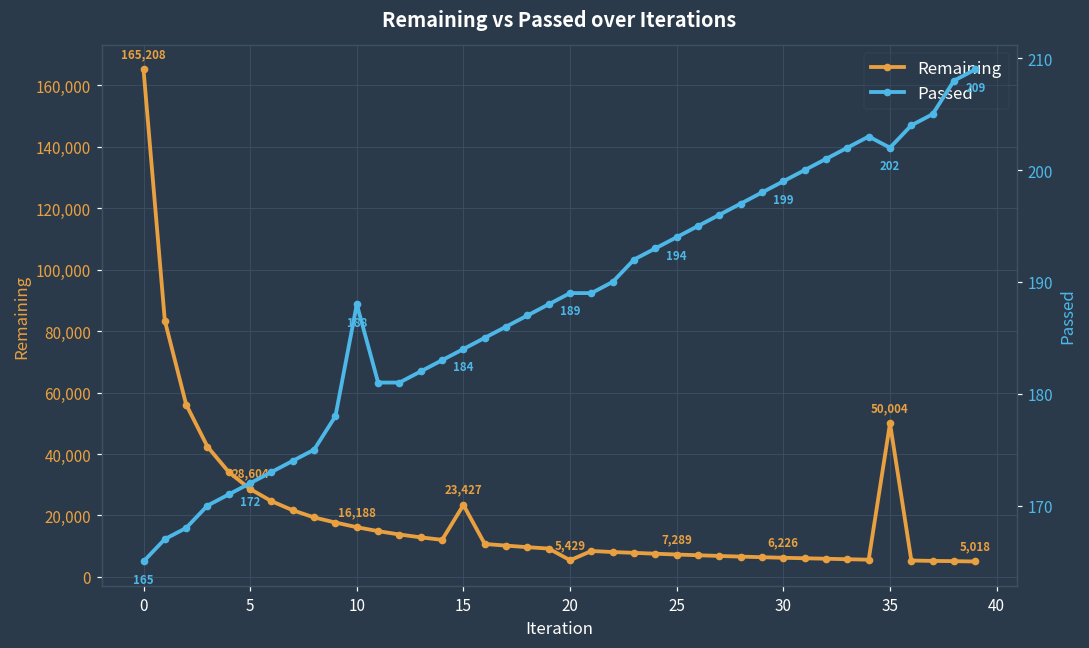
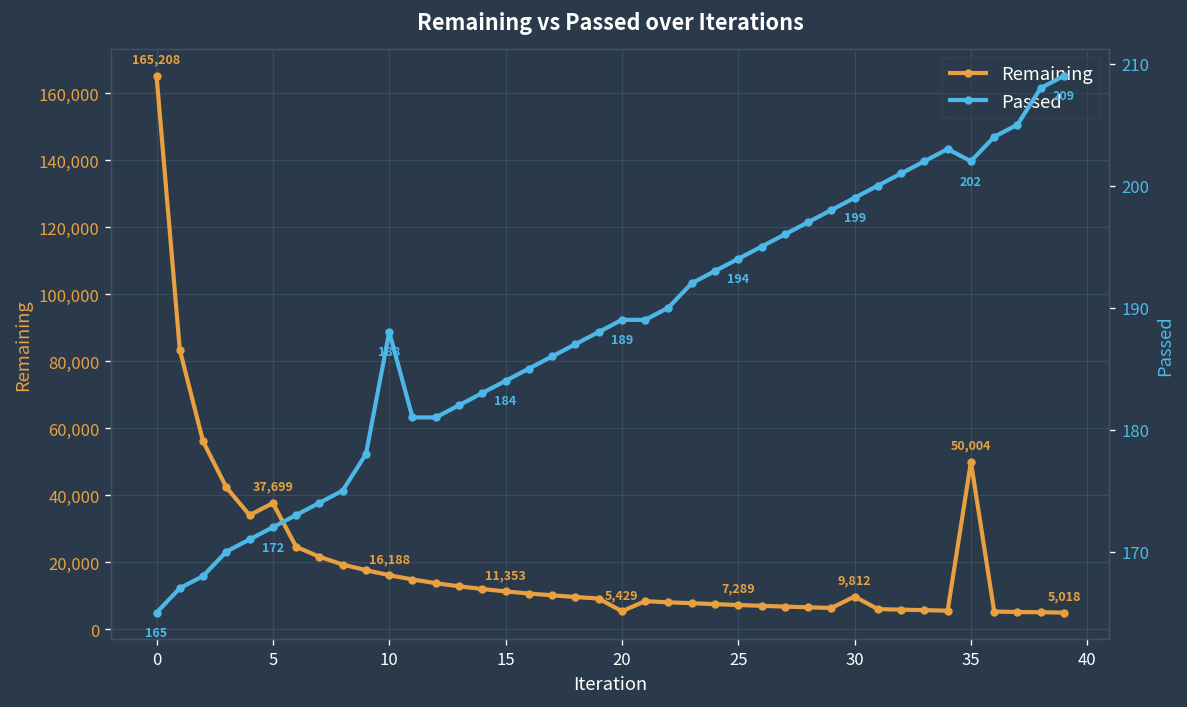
Remaining, 5: 28,604 -> 37,699
Remaining, 15: 23,427 -> 11,353
Remaining, 30: 6,226 -> 9,812
